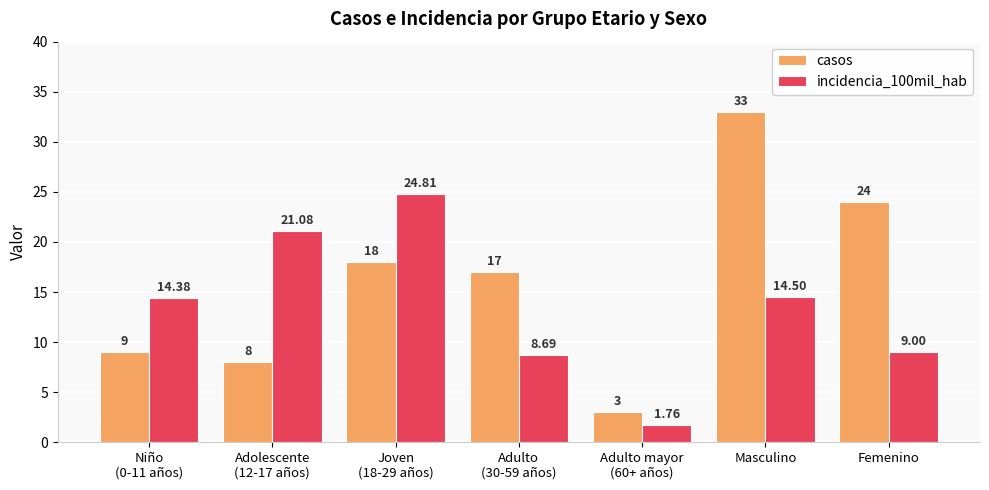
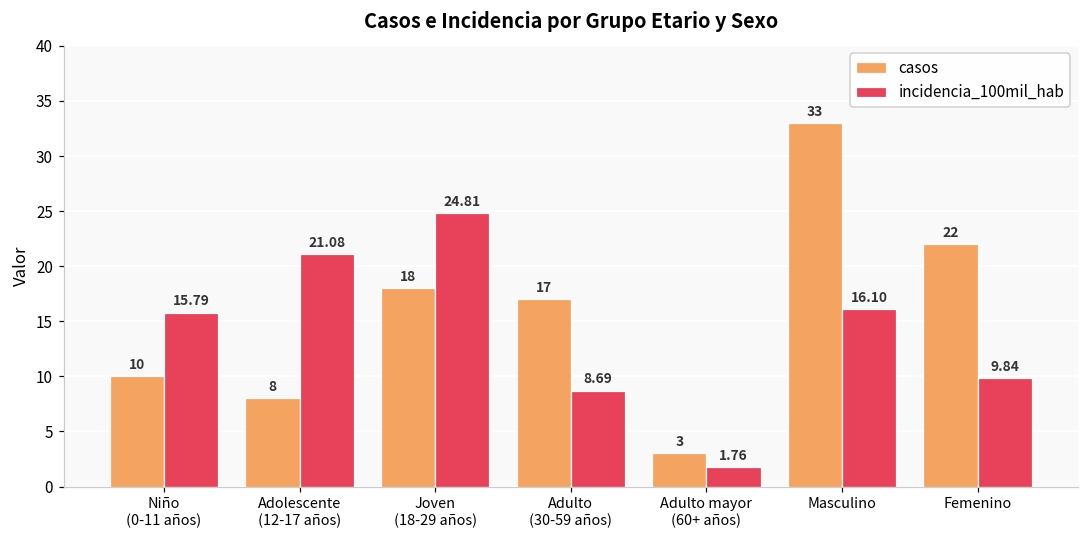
casos, Niño (0-11 años): 9 -> 10
incidencia_100mil_hab, Niño (0-11 años): 14.38 -> 15.79
incidencia_100mil_hab, Masculino: 14.50 -> 16.10
casos, Femenino: 24 -> 22
incidencia_100mil_hab, Femenino: 9.00 -> 9.84
